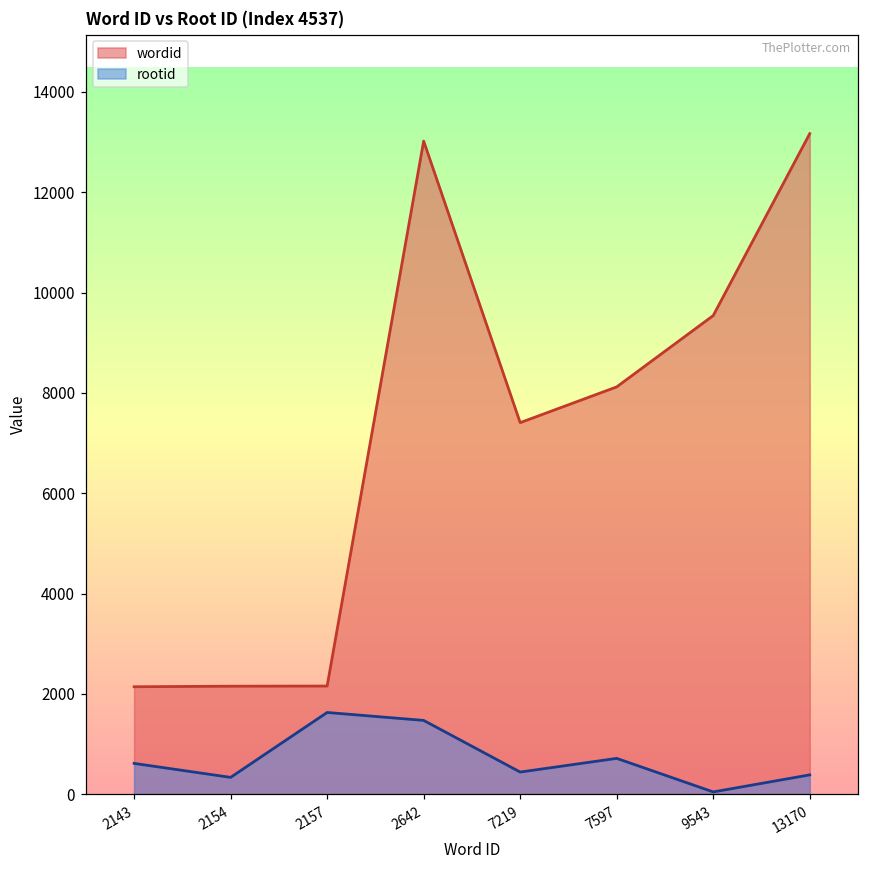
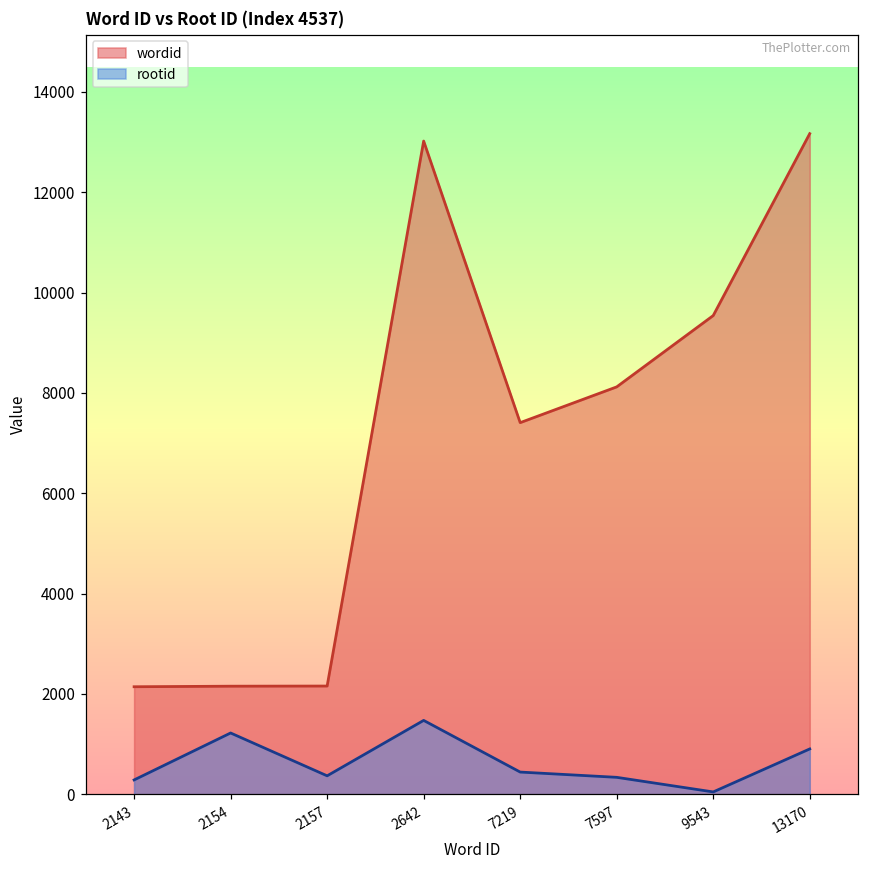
rootid, 2143: 600 -> 300
rootid, 2154: 300 -> 1200
rootid, 2157: 1600 -> 400
rootid, 7597: 700 -> 300
rootid, 13170: 400 -> 900
